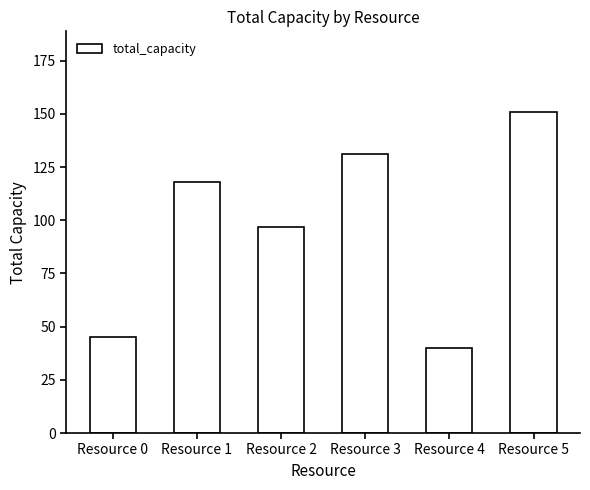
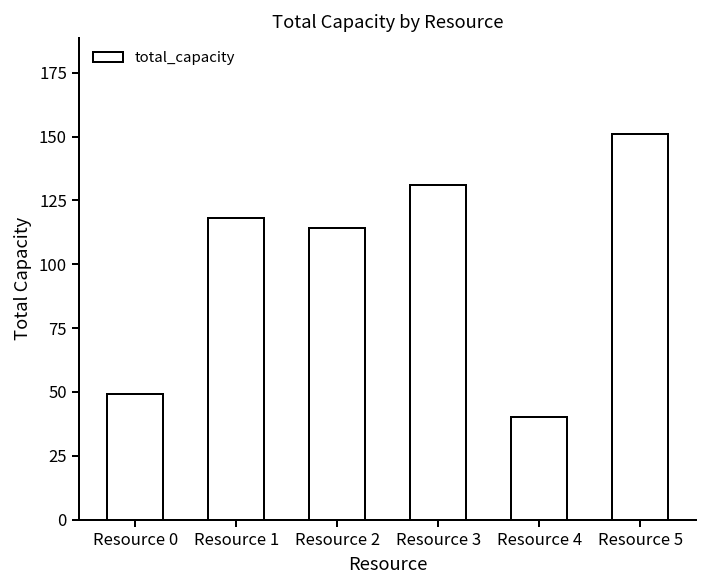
Resource 0: 45 -> 49
Resource 2: 97 -> 114
